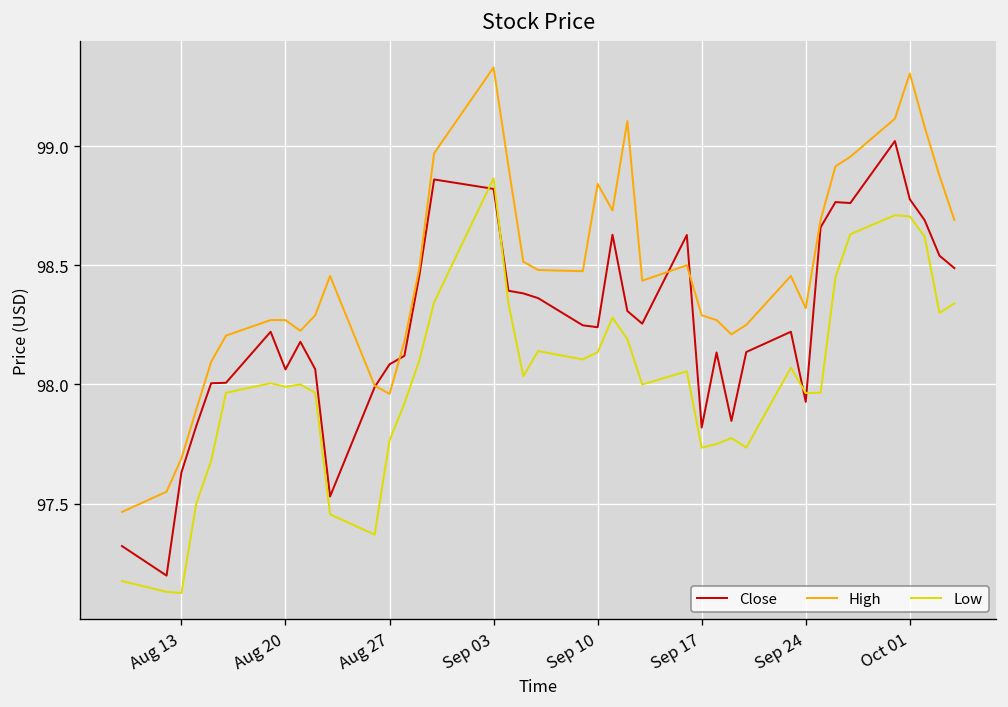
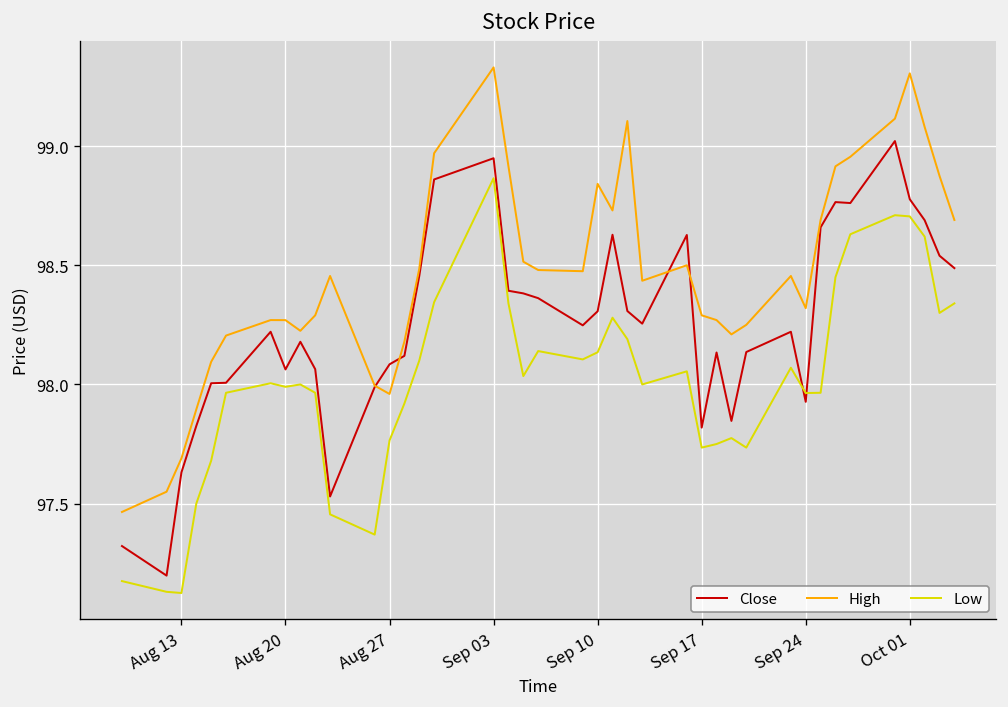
Close, Sep 03: 98.82 -> 98.95
Close, Sep 10: 98.24 -> 98.31
